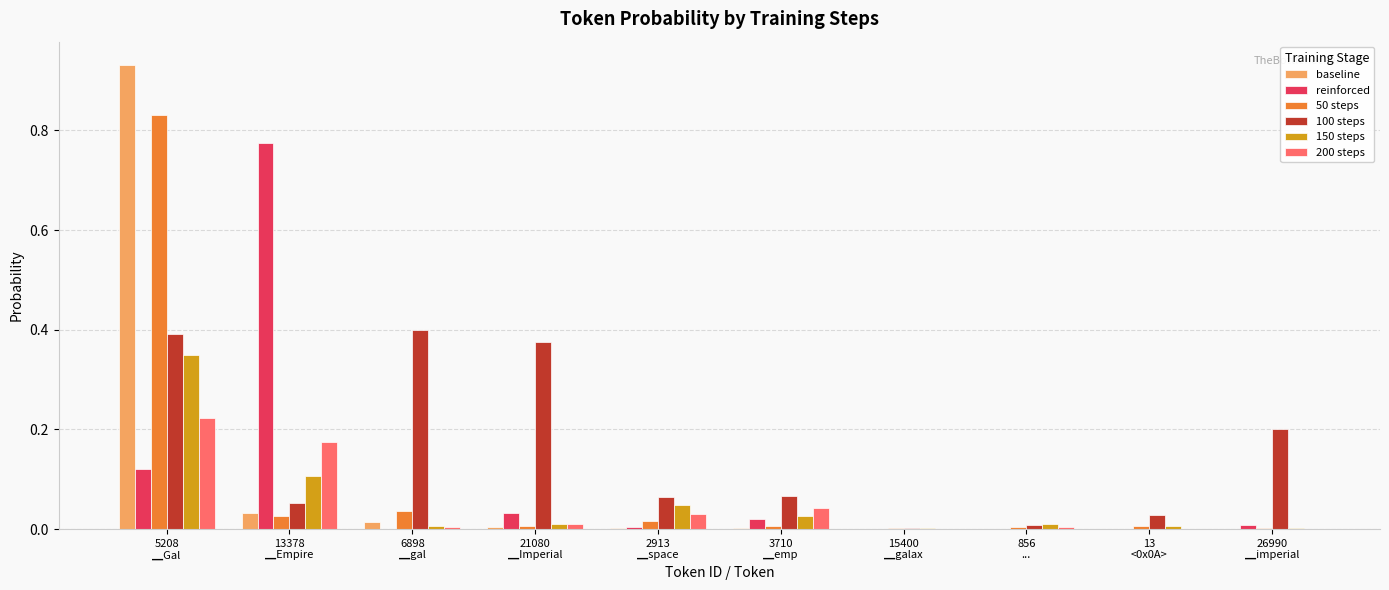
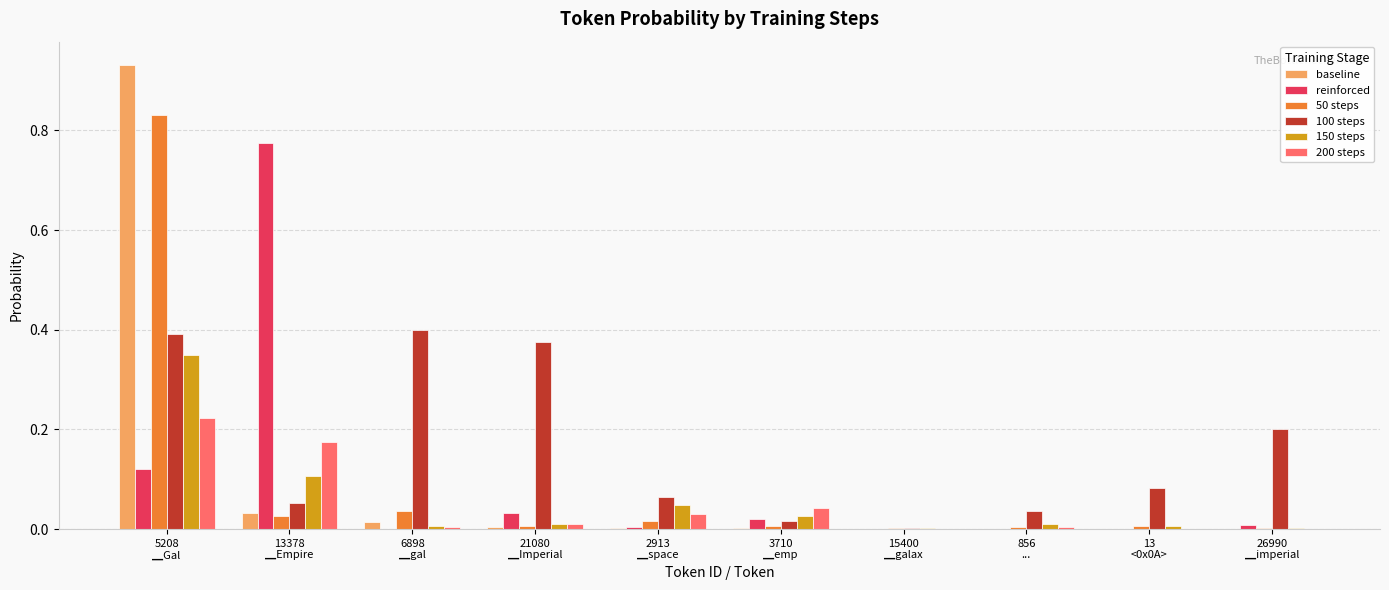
100 steps, 3710 ▁emp: 0.07 -> 0.02
100 steps, 856 ...: 0.01 -> 0.04
100 steps, 13 <0x0A>: 0.03 -> 0.08
